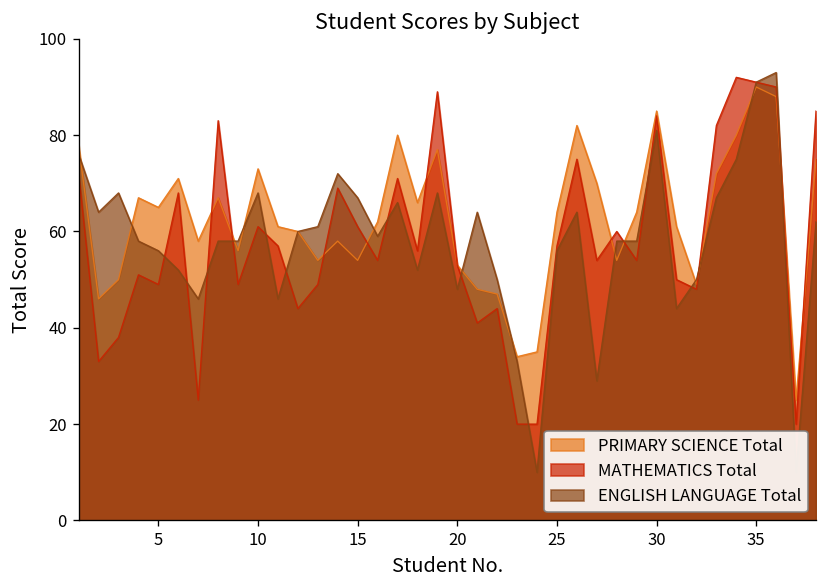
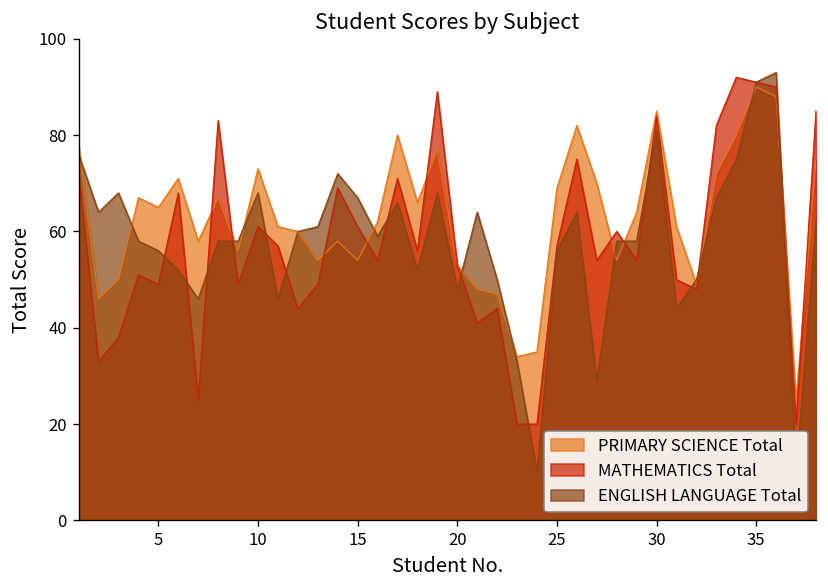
PRIMARY SCIENCE Total, 25: 64 -> 69
